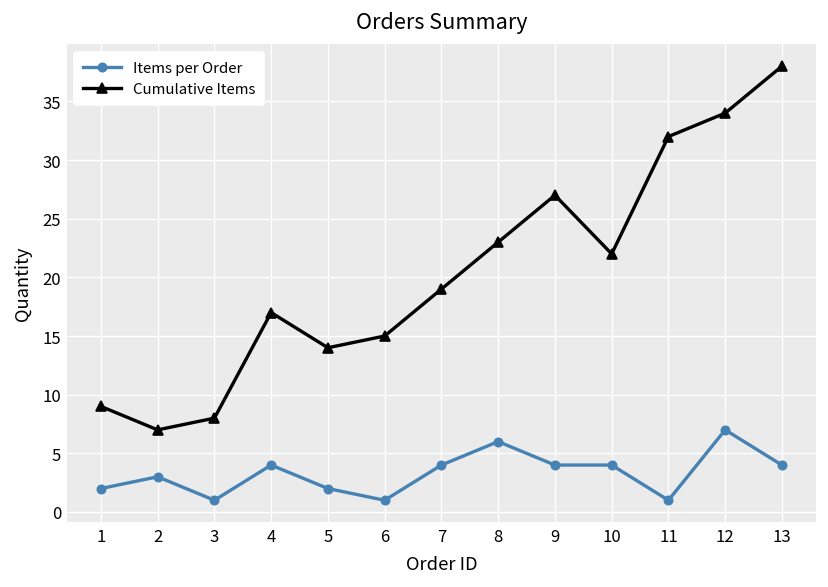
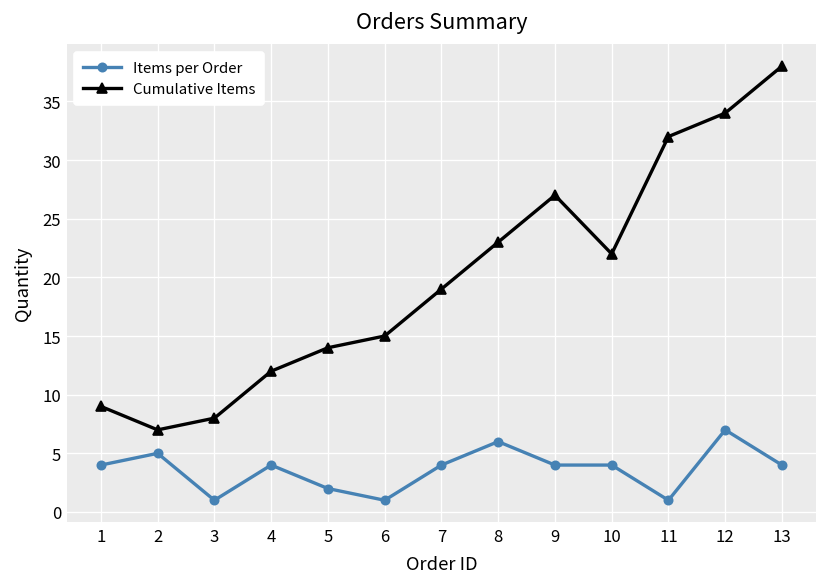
Items per Order, 1: 2 -> 4
Items per Order, 2: 3 -> 5
Cumulative Items, 4: 17 -> 12
